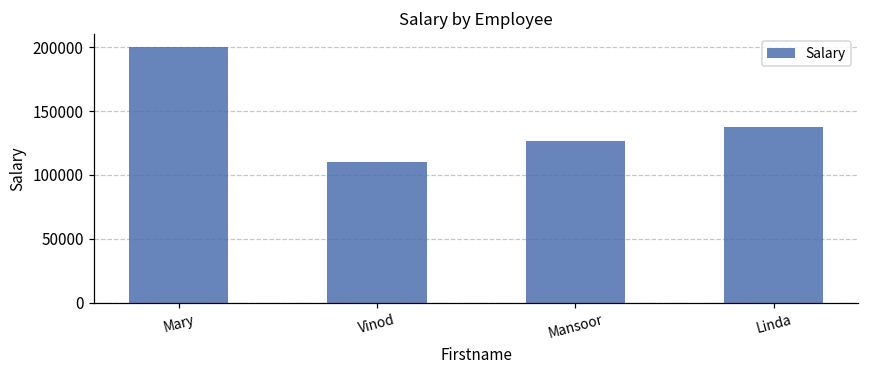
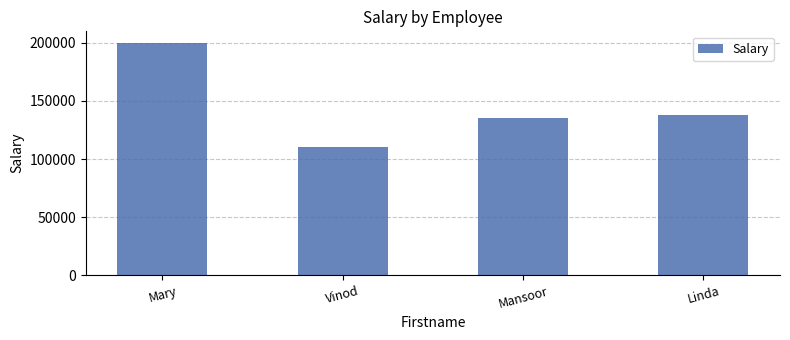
Mansoor: 127000 -> 135000
